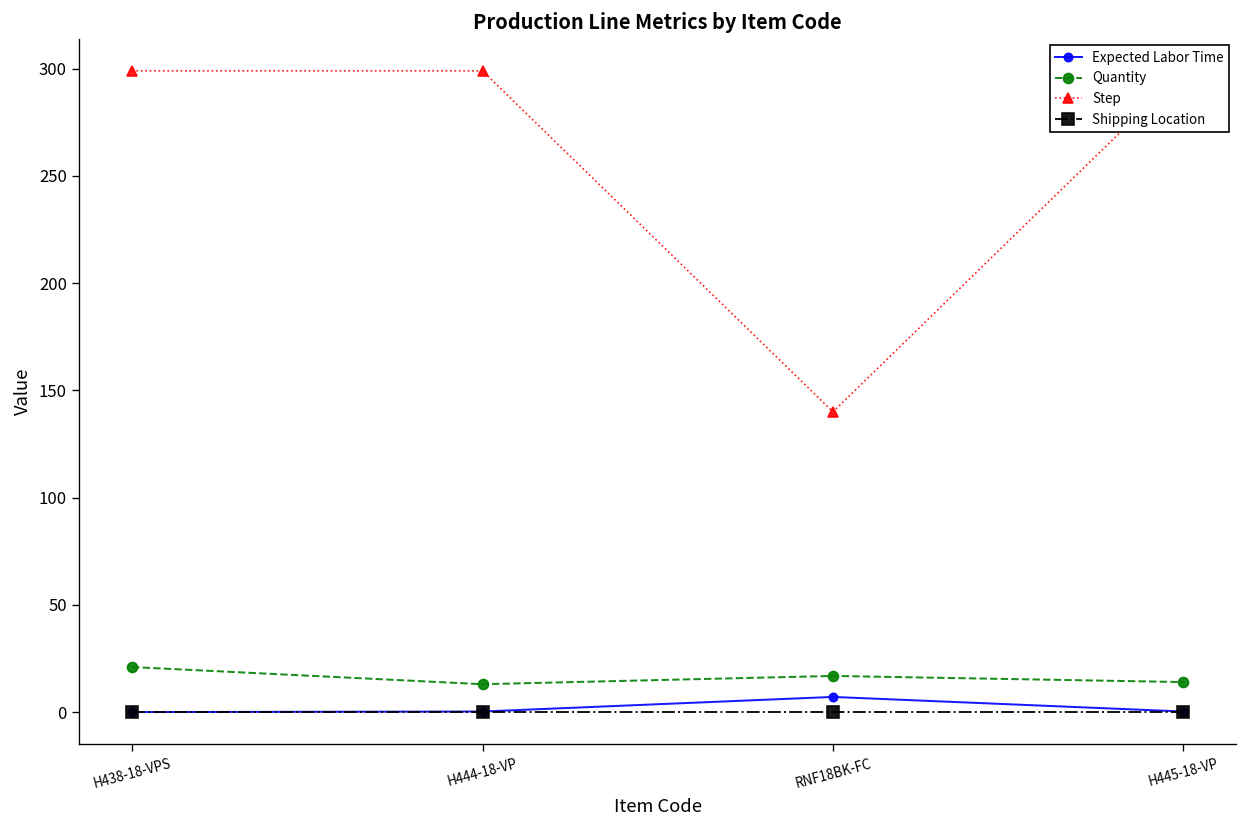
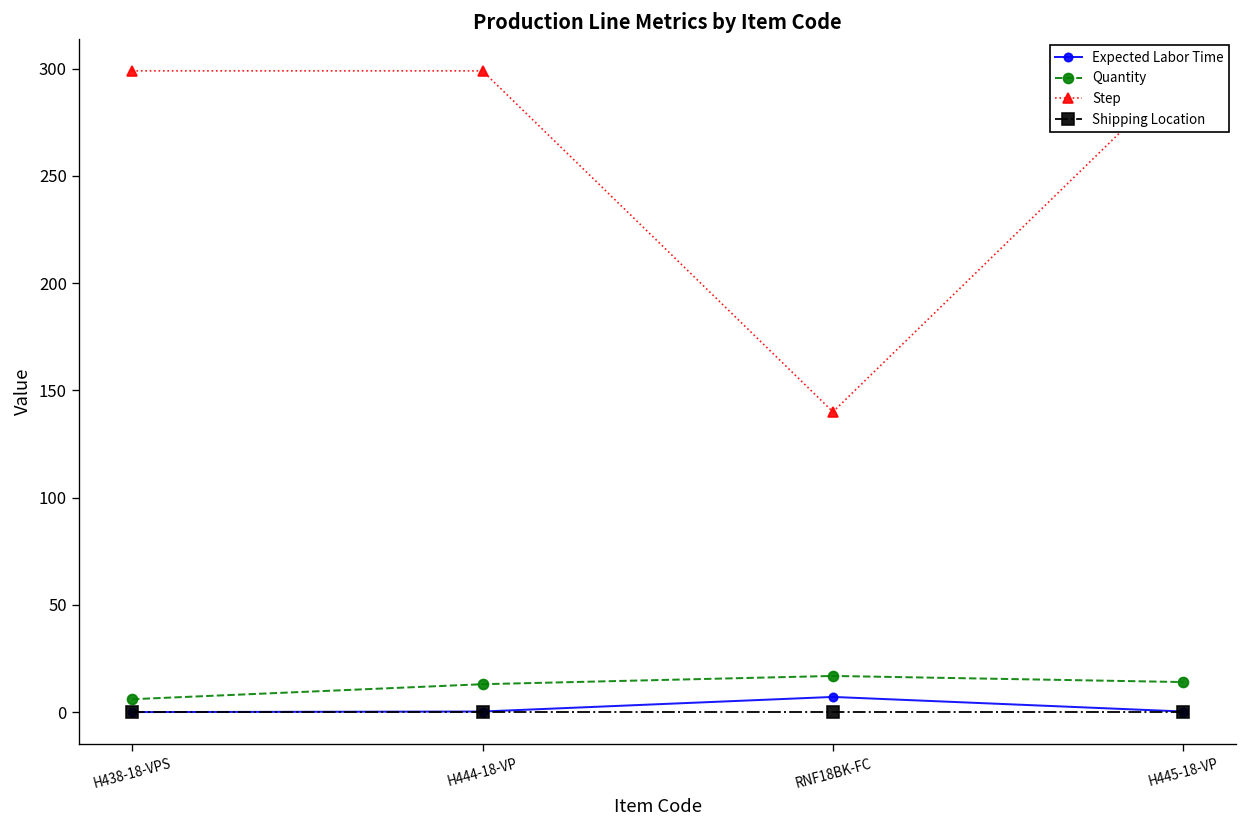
Quantity, H438-18-VPS: 21 -> 6
